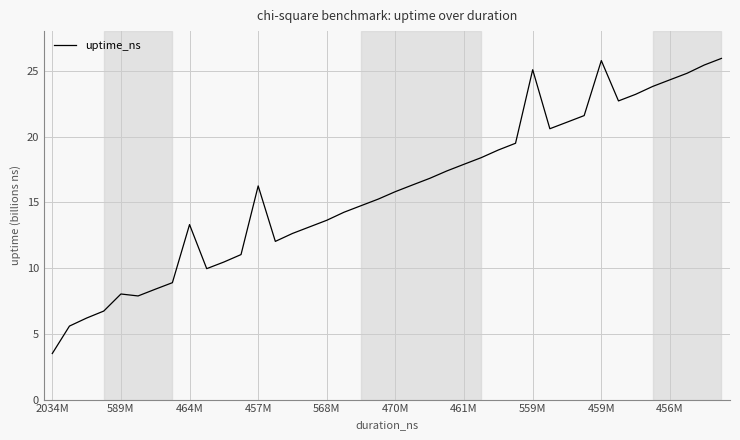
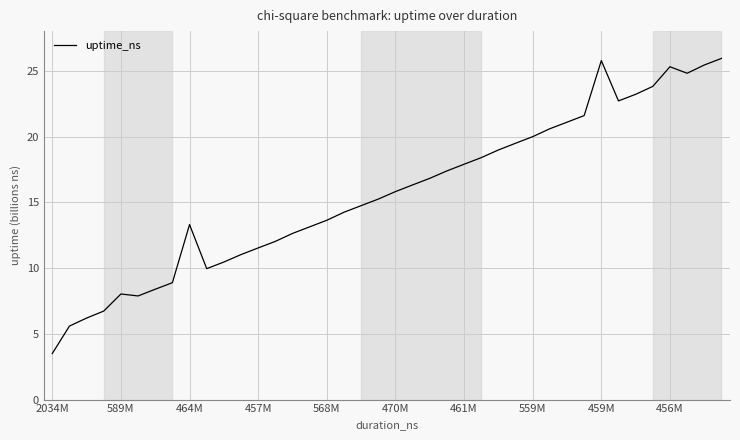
457M: 16.3 -> 11.5
559M: 25.1 -> 20.0
456M: 24.3 -> 25.3
